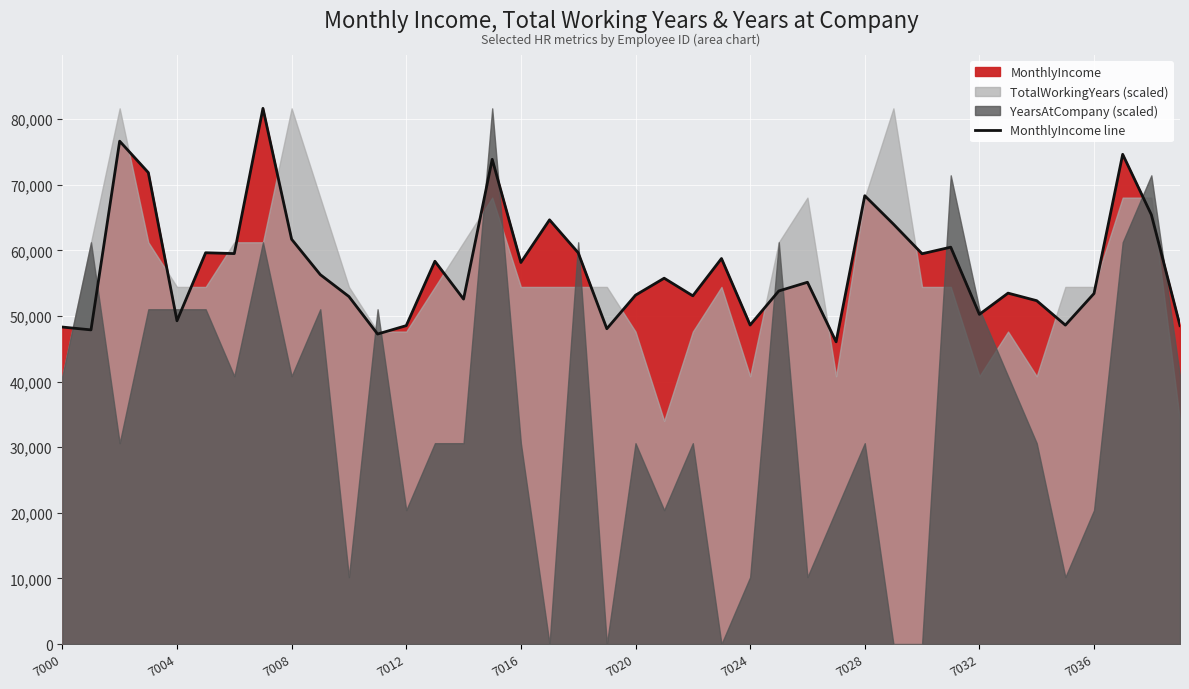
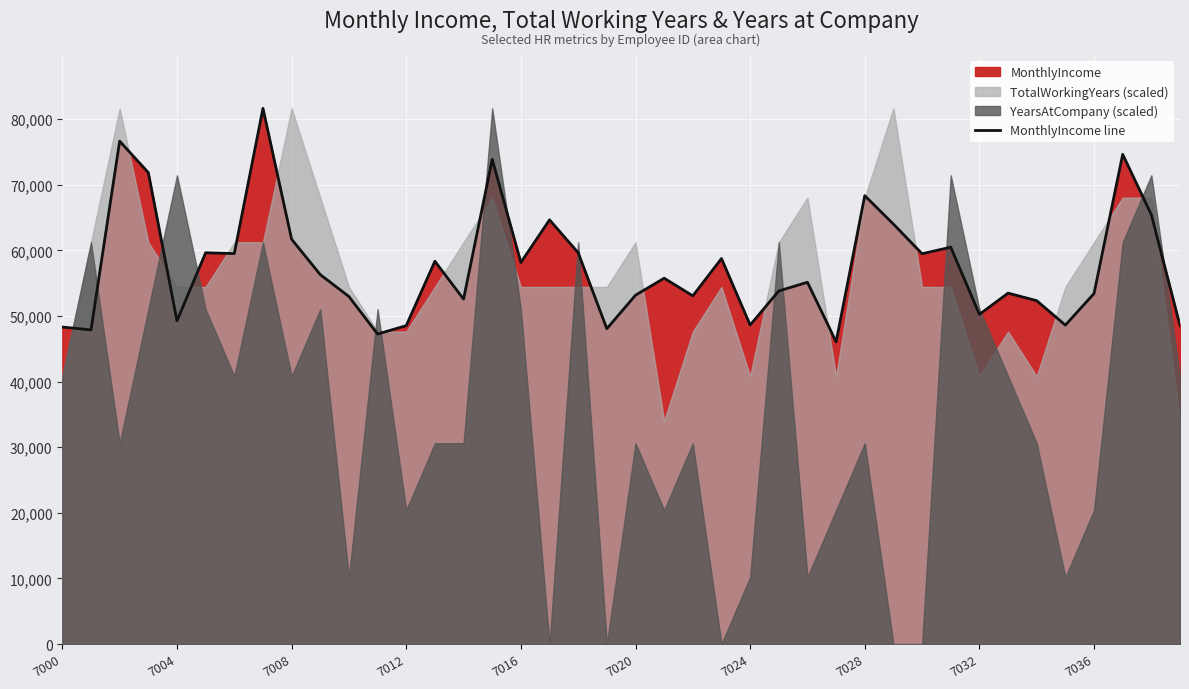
YearsAtCompany (scaled), 7004: 51,000 -> 71,000
YearsAtCompany (scaled), 7016: 31,000 -> 51,000
TotalWorkingYears (scaled), 7020: 48,000 -> 61,000
TotalWorkingYears (scaled), 7036: 54,000 -> 61,000
